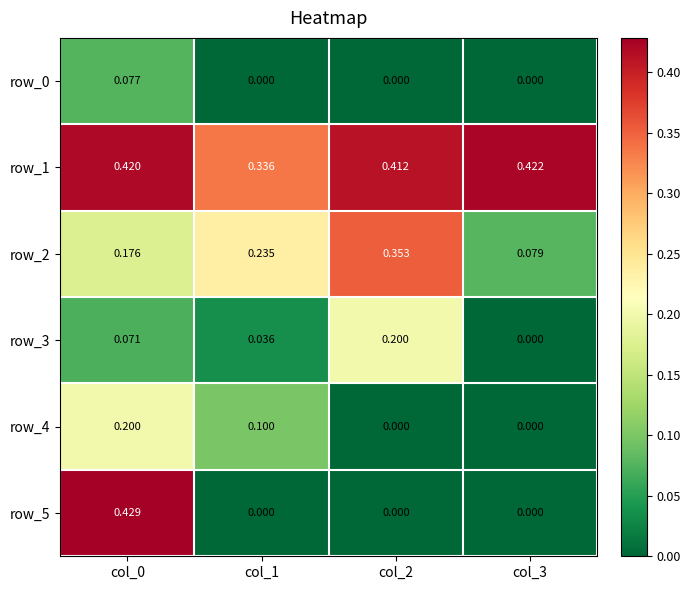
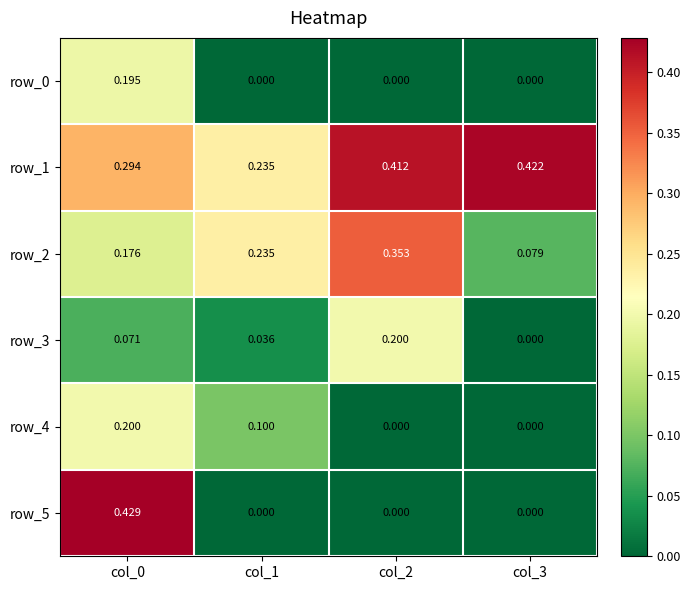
row_0, col_0: 0.077 -> 0.195
row_1, col_0: 0.420 -> 0.294
row_1, col_1: 0.336 -> 0.235
